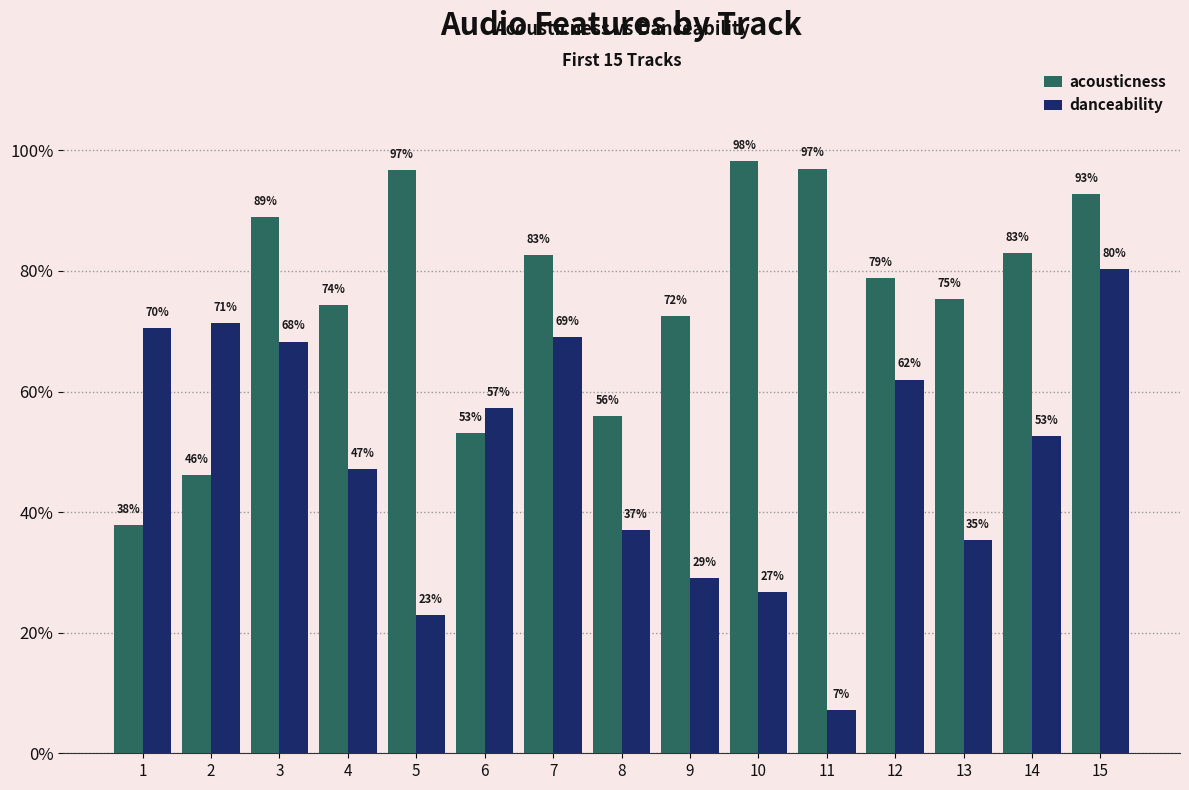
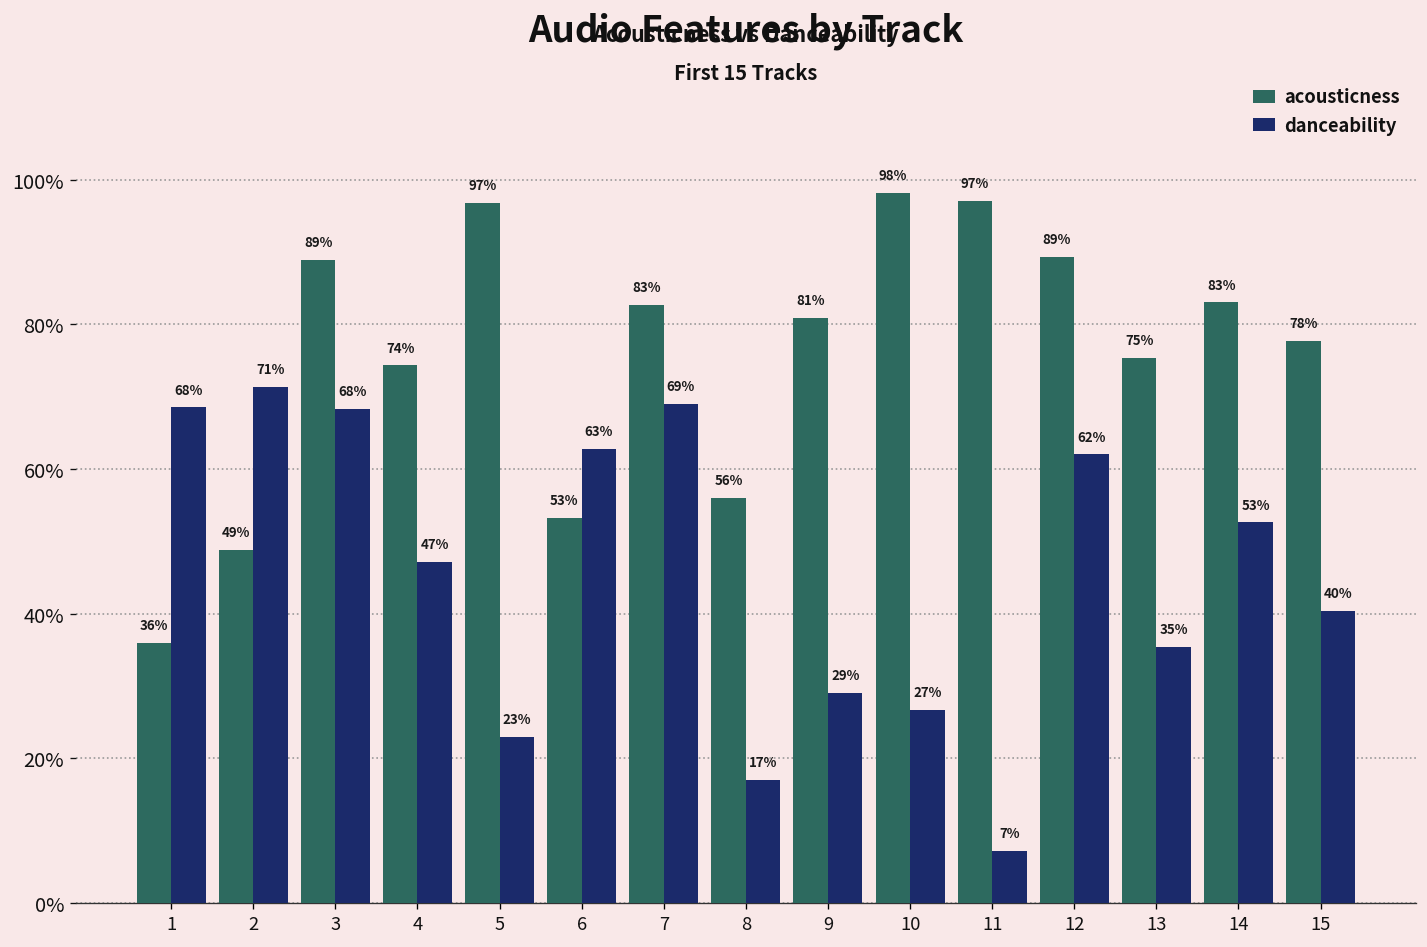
acousticness, 1: 38% -> 36%
danceability, 1: 70% -> 68%
acousticness, 2: 46% -> 49%
danceability, 6: 57% -> 63%
danceability, 8: 37% -> 17%
acousticness, 9: 72% -> 81%
acousticness, 12: 79% -> 89%
acousticness, 15: 93% -> 78%
danceability, 15: 80% -> 40%
